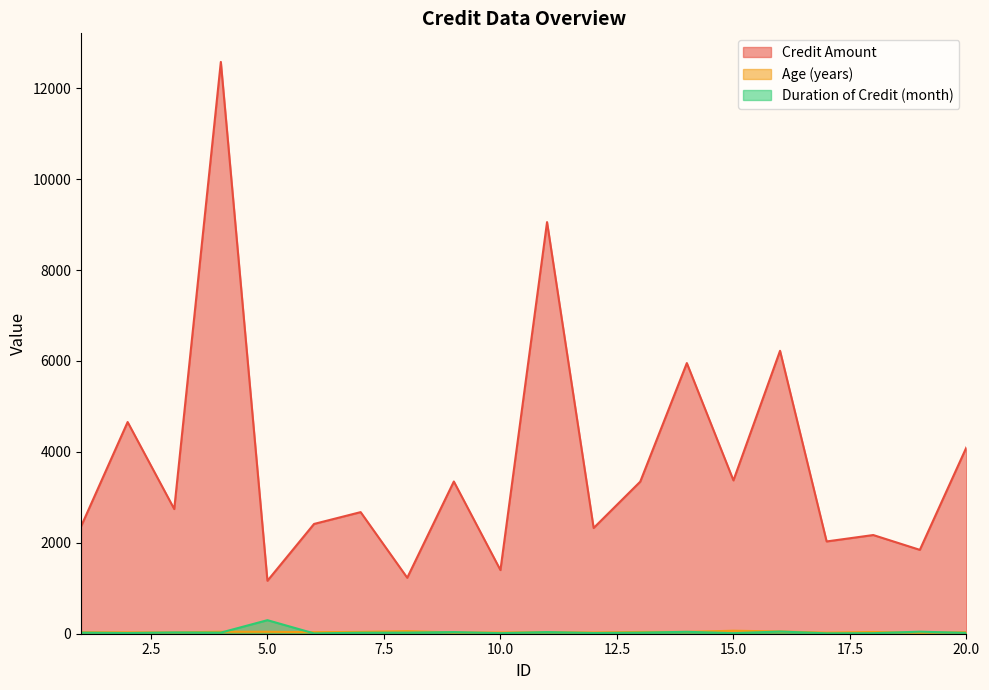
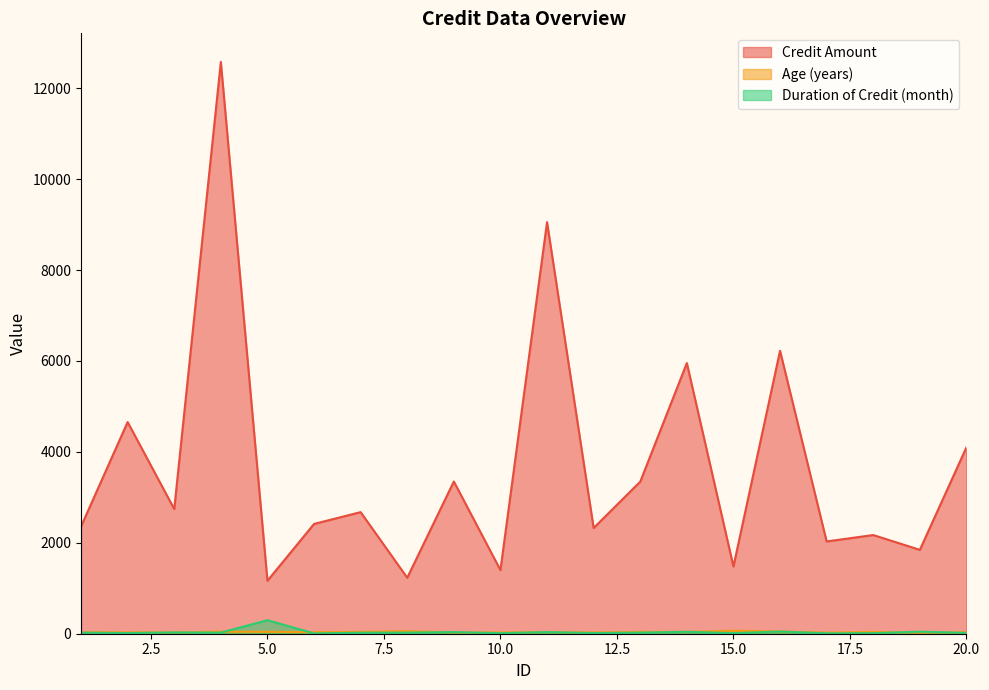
Credit Amount, 15.0: 3400 -> 1500
